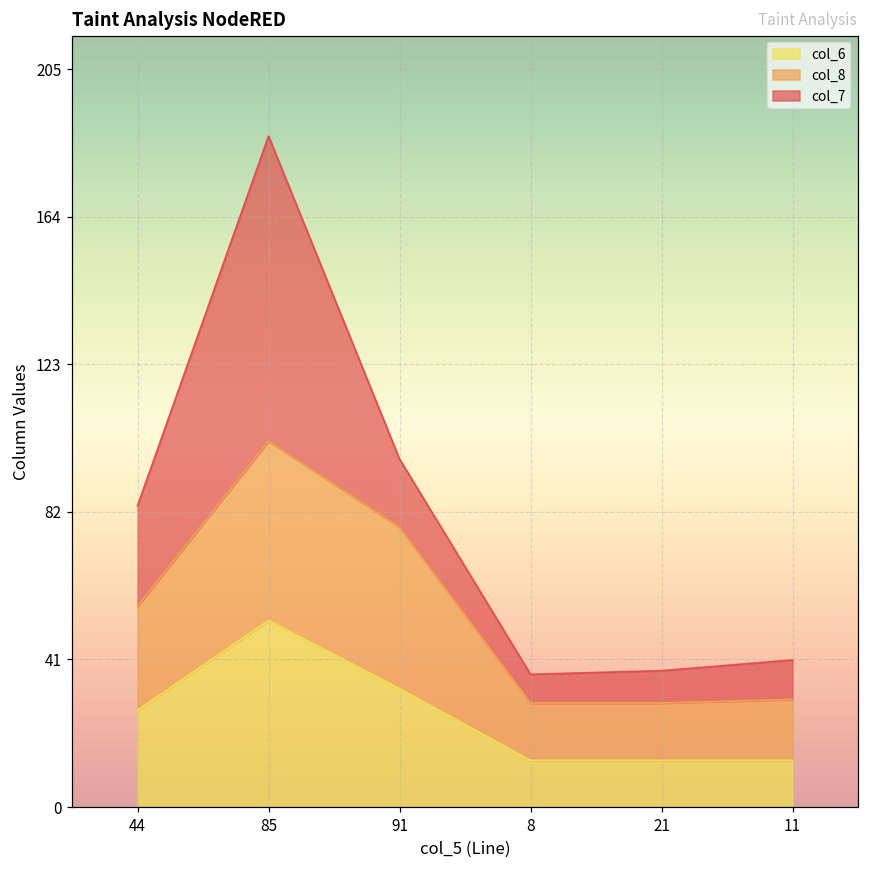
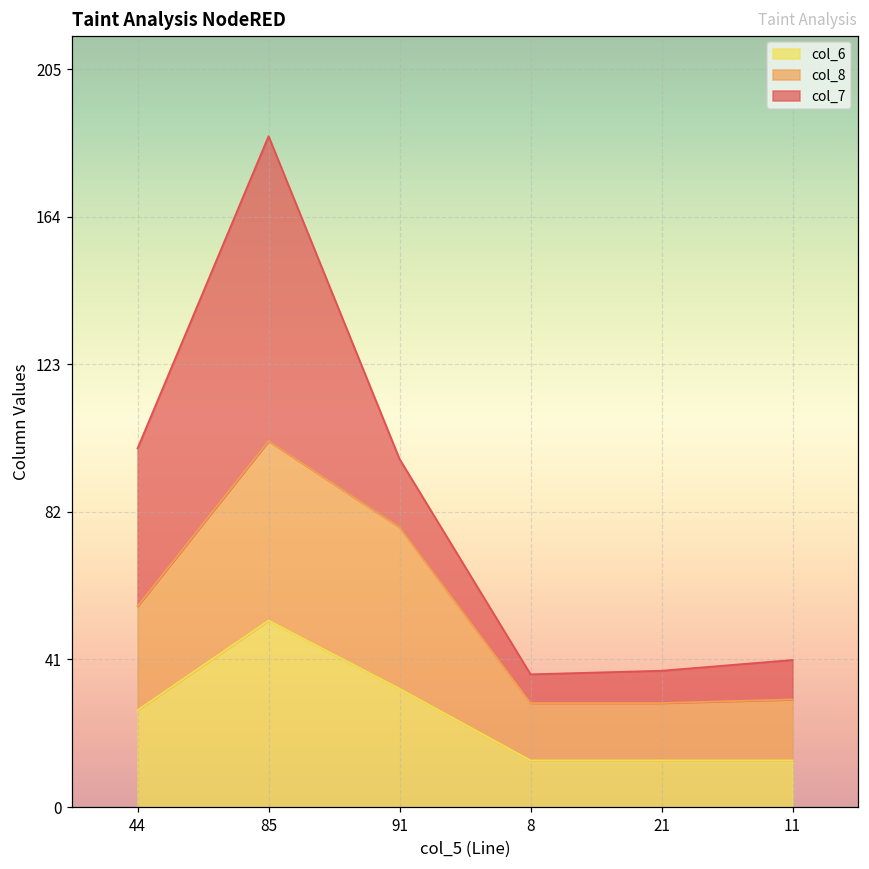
col_7, 44: 28 -> 44
